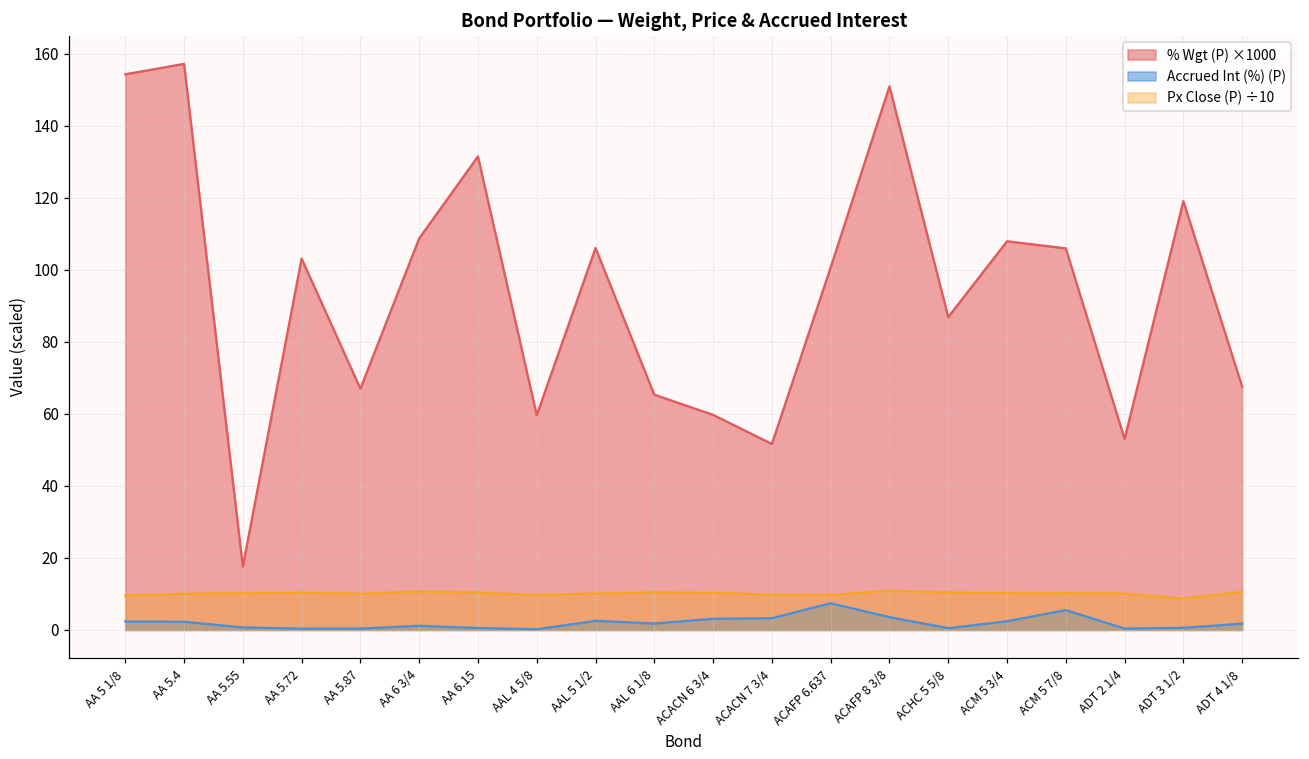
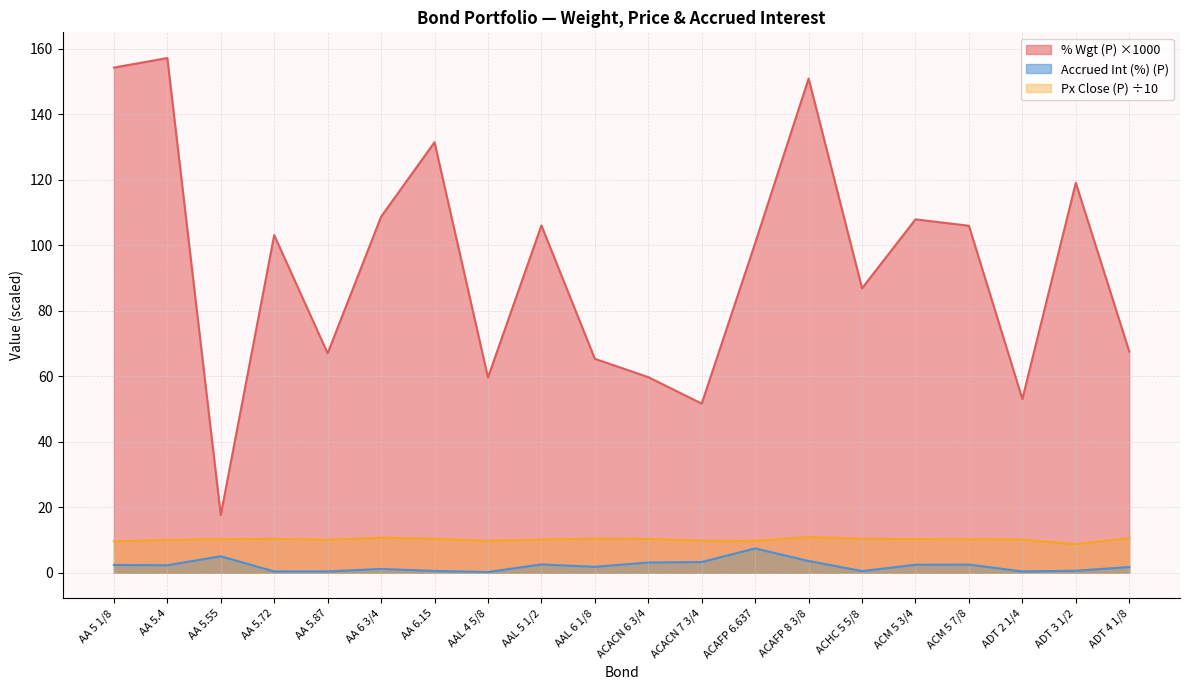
Accrued Int (%) (P), AA 5.55: 1 -> 5
Accrued Int (%) (P), ACM 5 7/8: 5 -> 2
